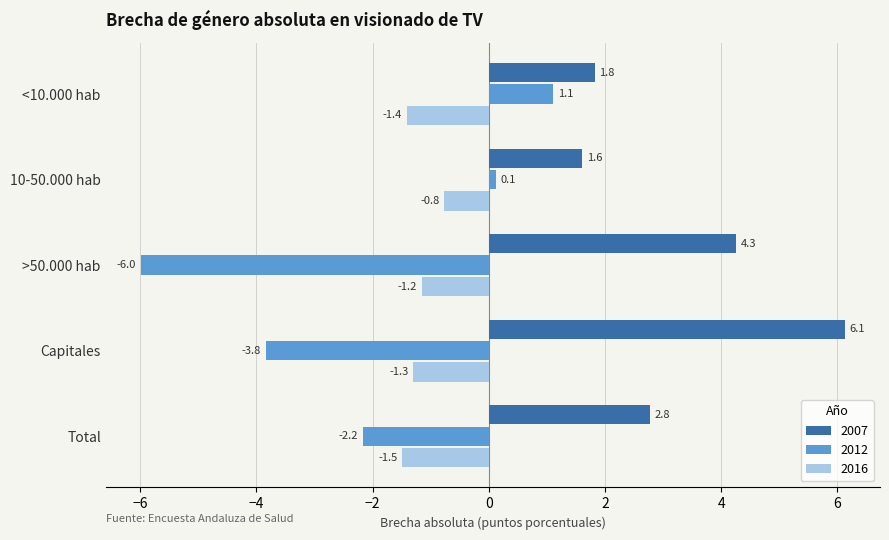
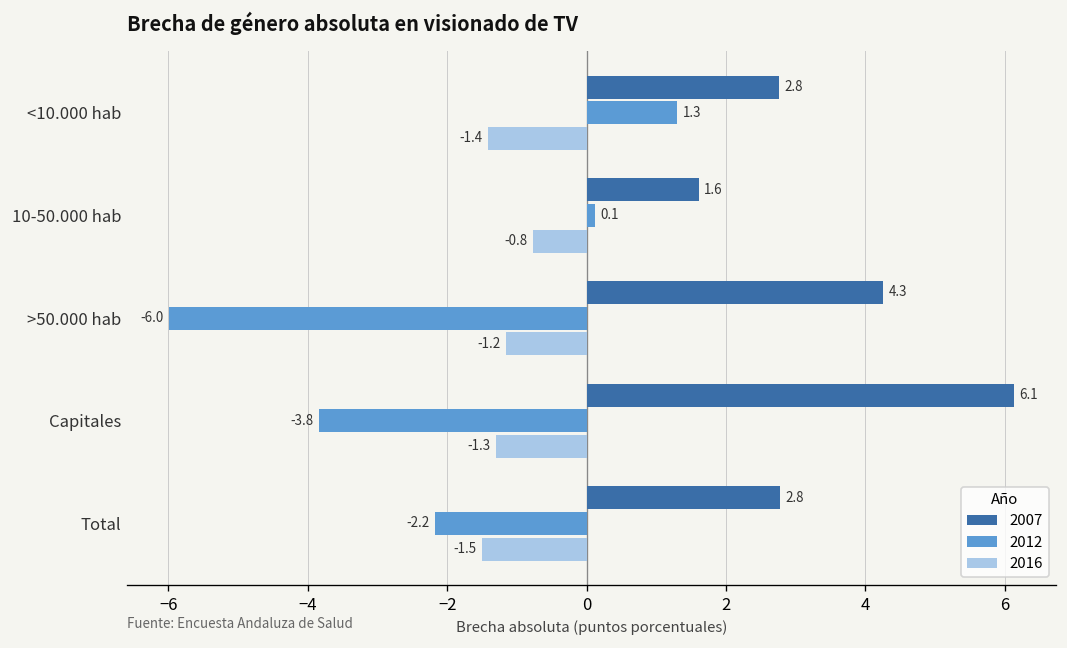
2007, <10.000 hab: 1.8 -> 2.8
2012, <10.000 hab: 1.1 -> 1.3
